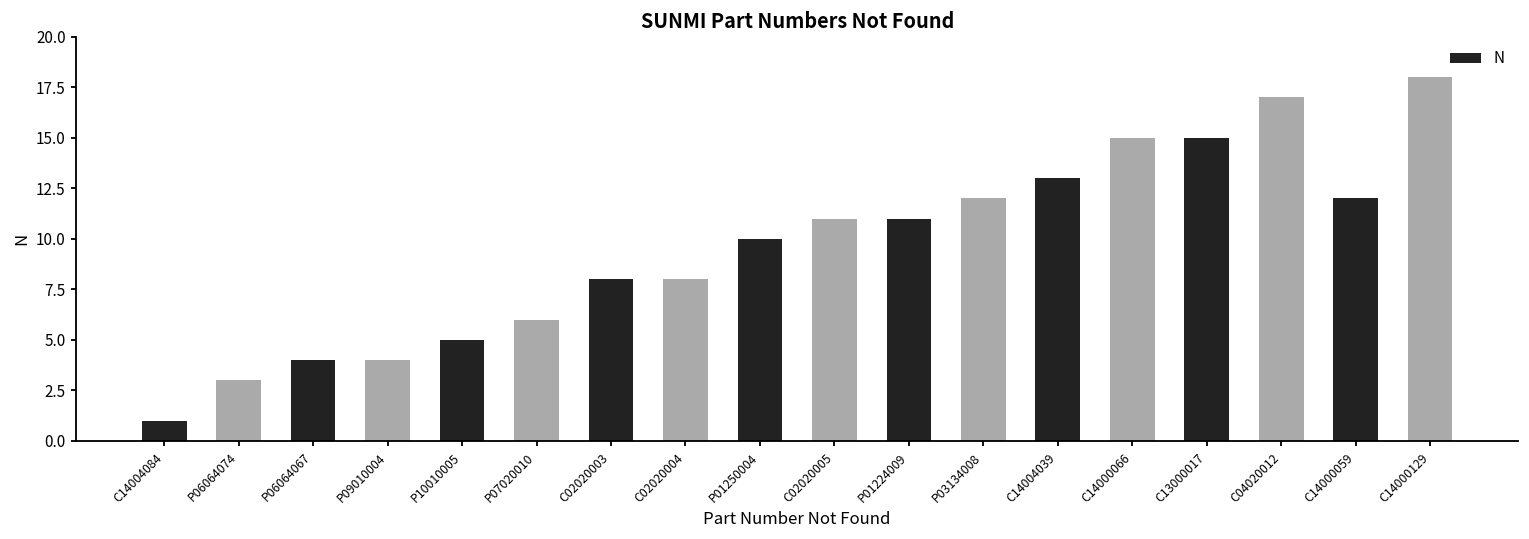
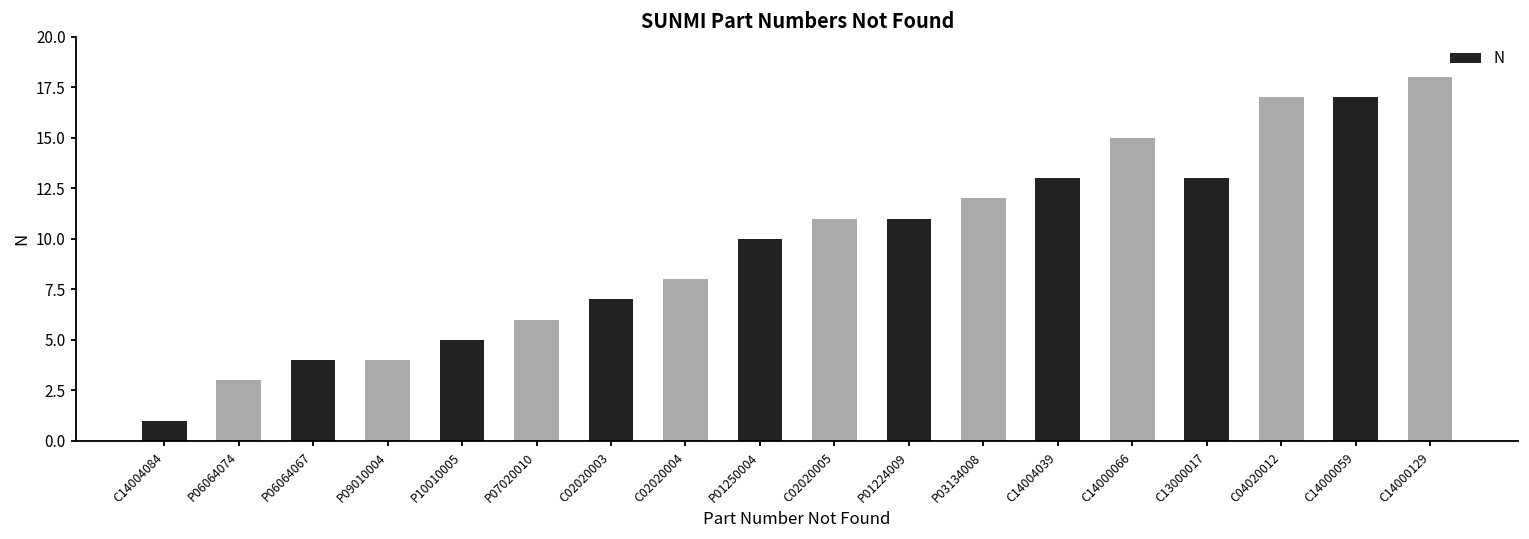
C02020003: 8 -> 7
C13000017: 15 -> 13
C14000059: 12 -> 17
